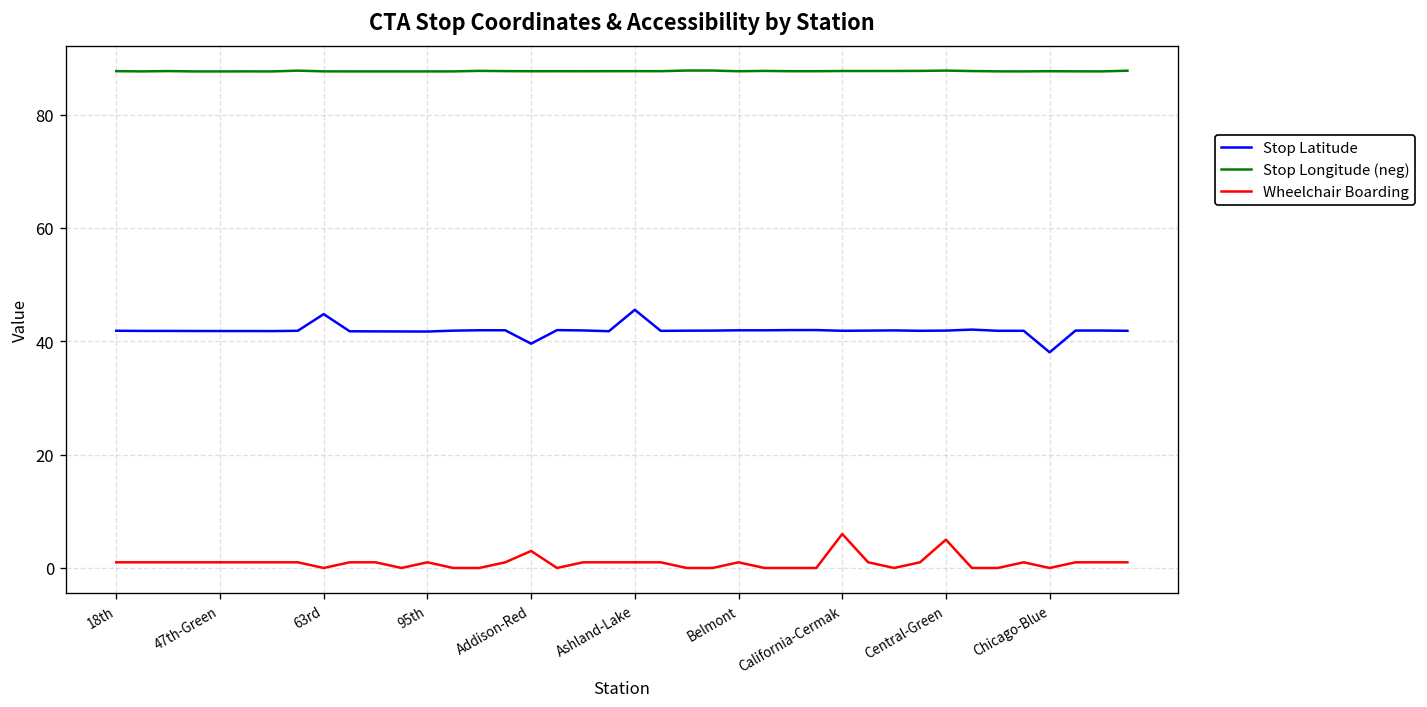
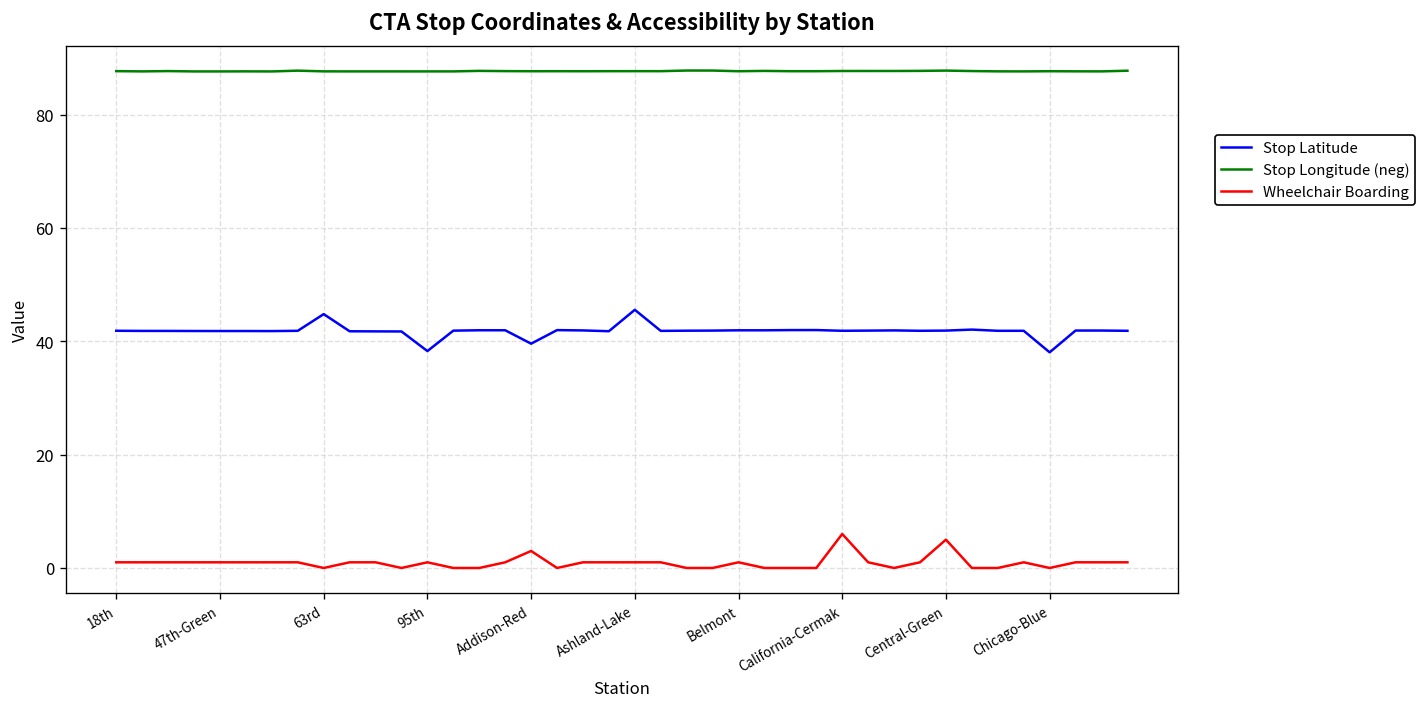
Stop Latitude, 95th: 42 -> 38
